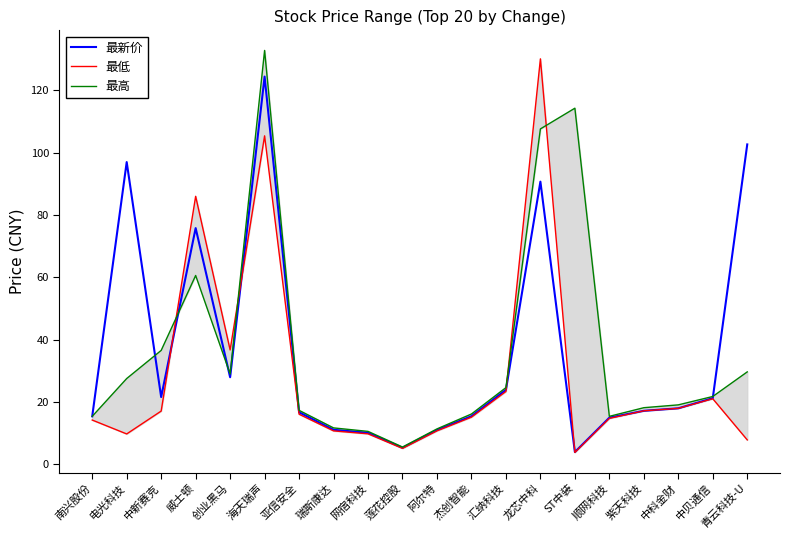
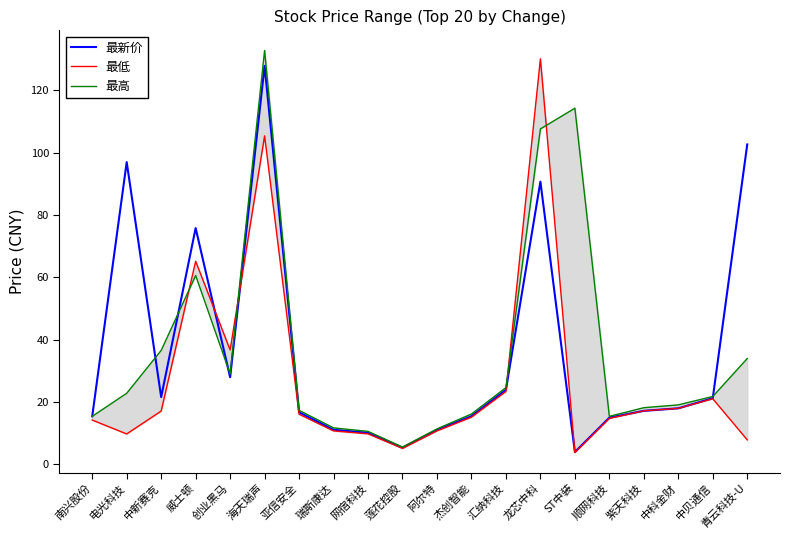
最高, 电光科技: 28 -> 23
最低, 威士顿: 86 -> 65
最新价, 海天瑞声: 124 -> 128
最高, 青云科技-U: 30 -> 34
